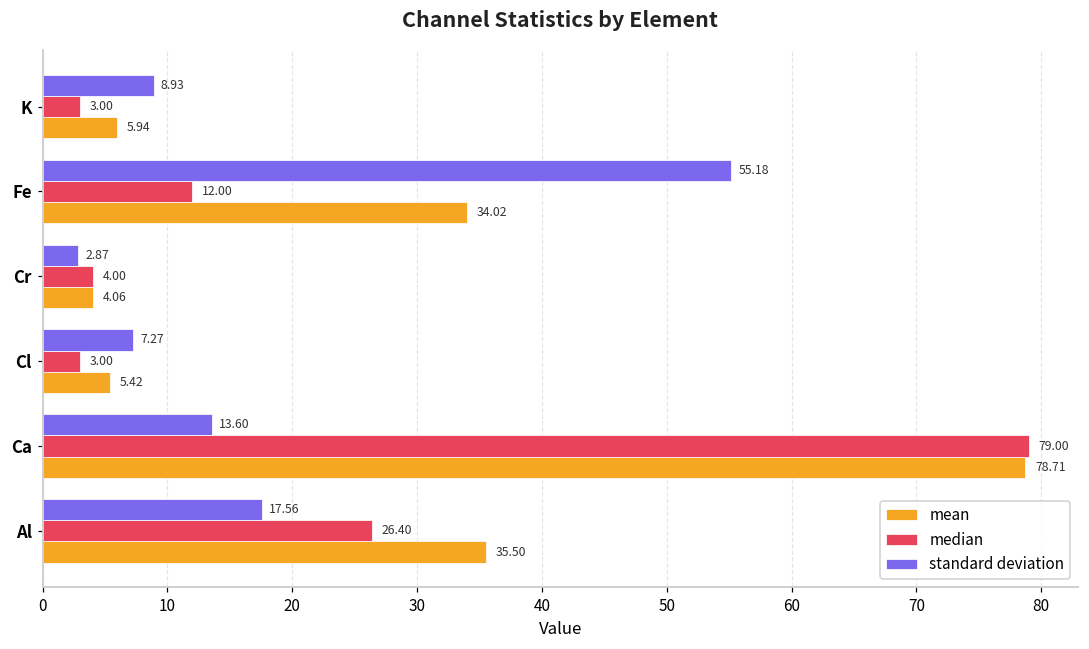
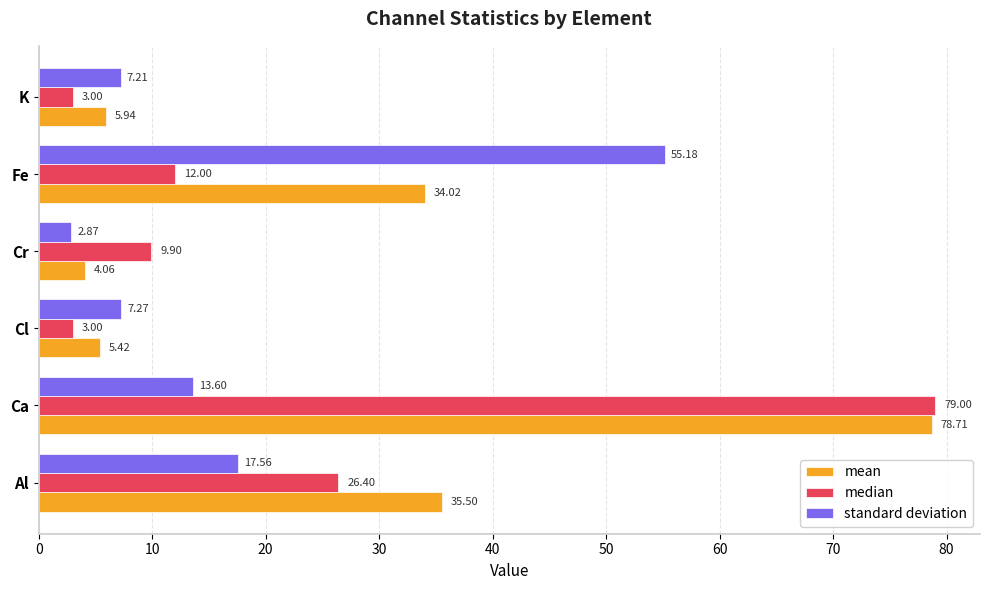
standard deviation, K: 8.93 -> 7.21
median, Cr: 4.00 -> 9.90
